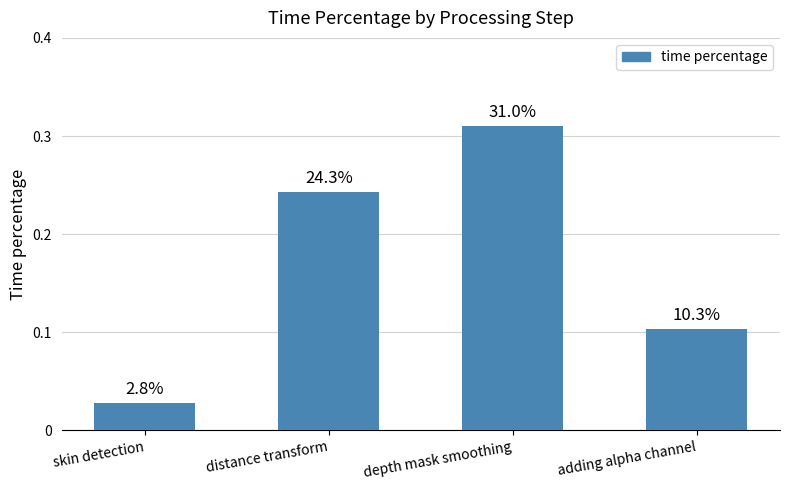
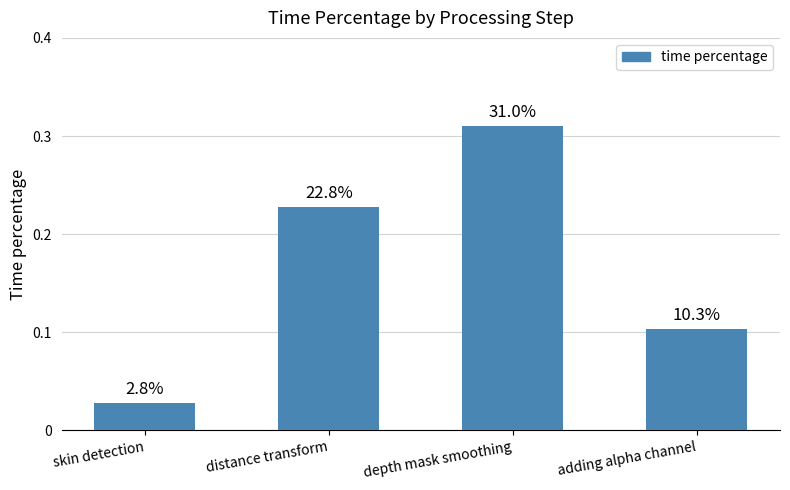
distance transform: 24.3% -> 22.8%
